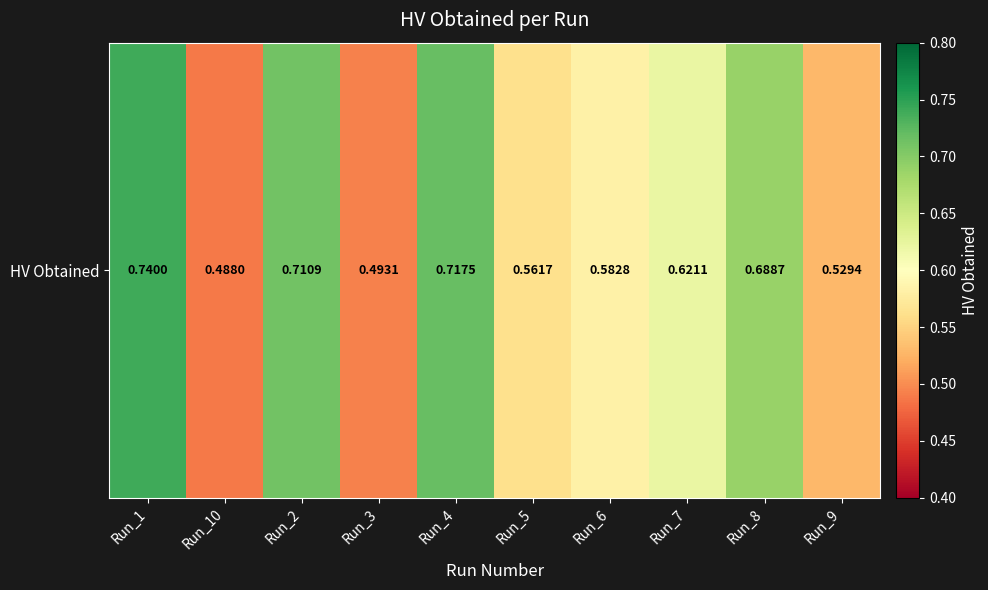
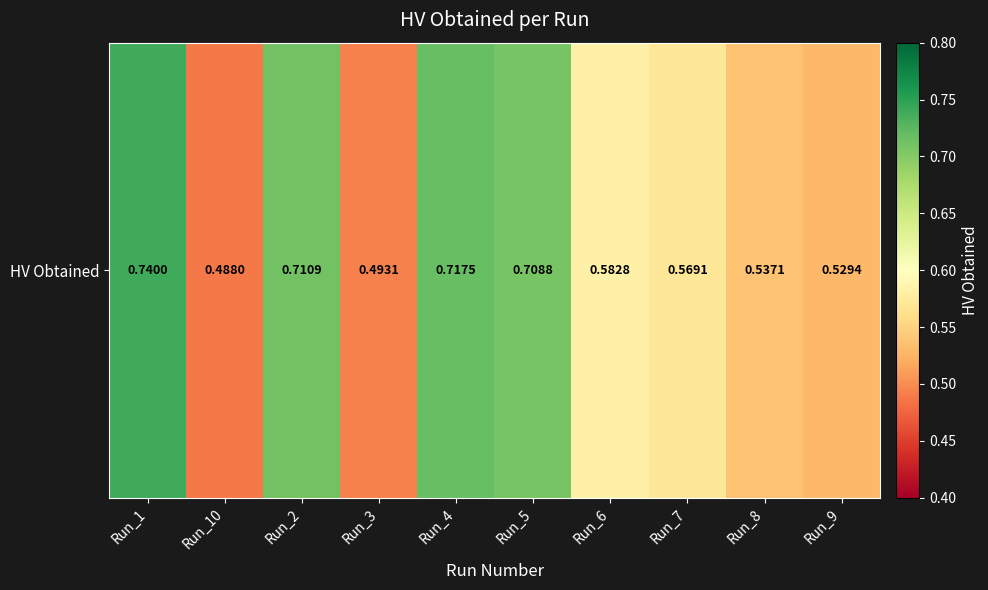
HV Obtained, Run_5: 0.5617 -> 0.7088
HV Obtained, Run_7: 0.6211 -> 0.5691
HV Obtained, Run_8: 0.6887 -> 0.5371
